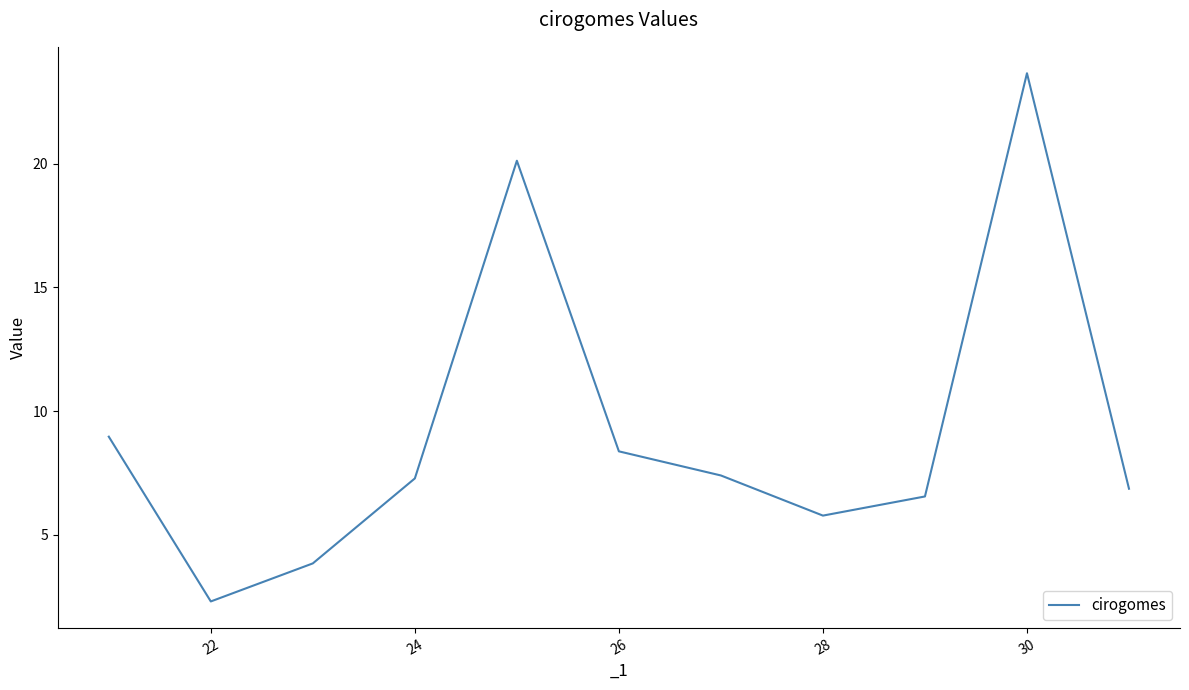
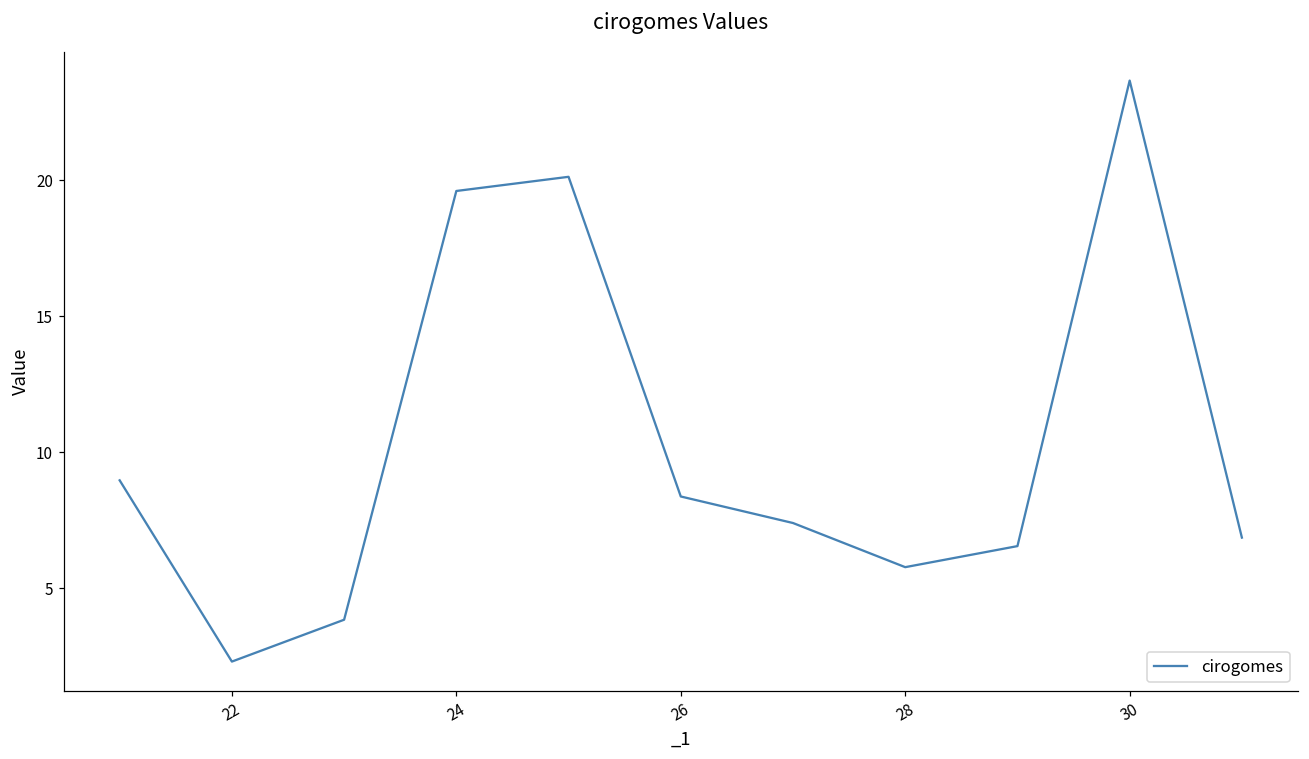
24: 7.3 -> 19.6
